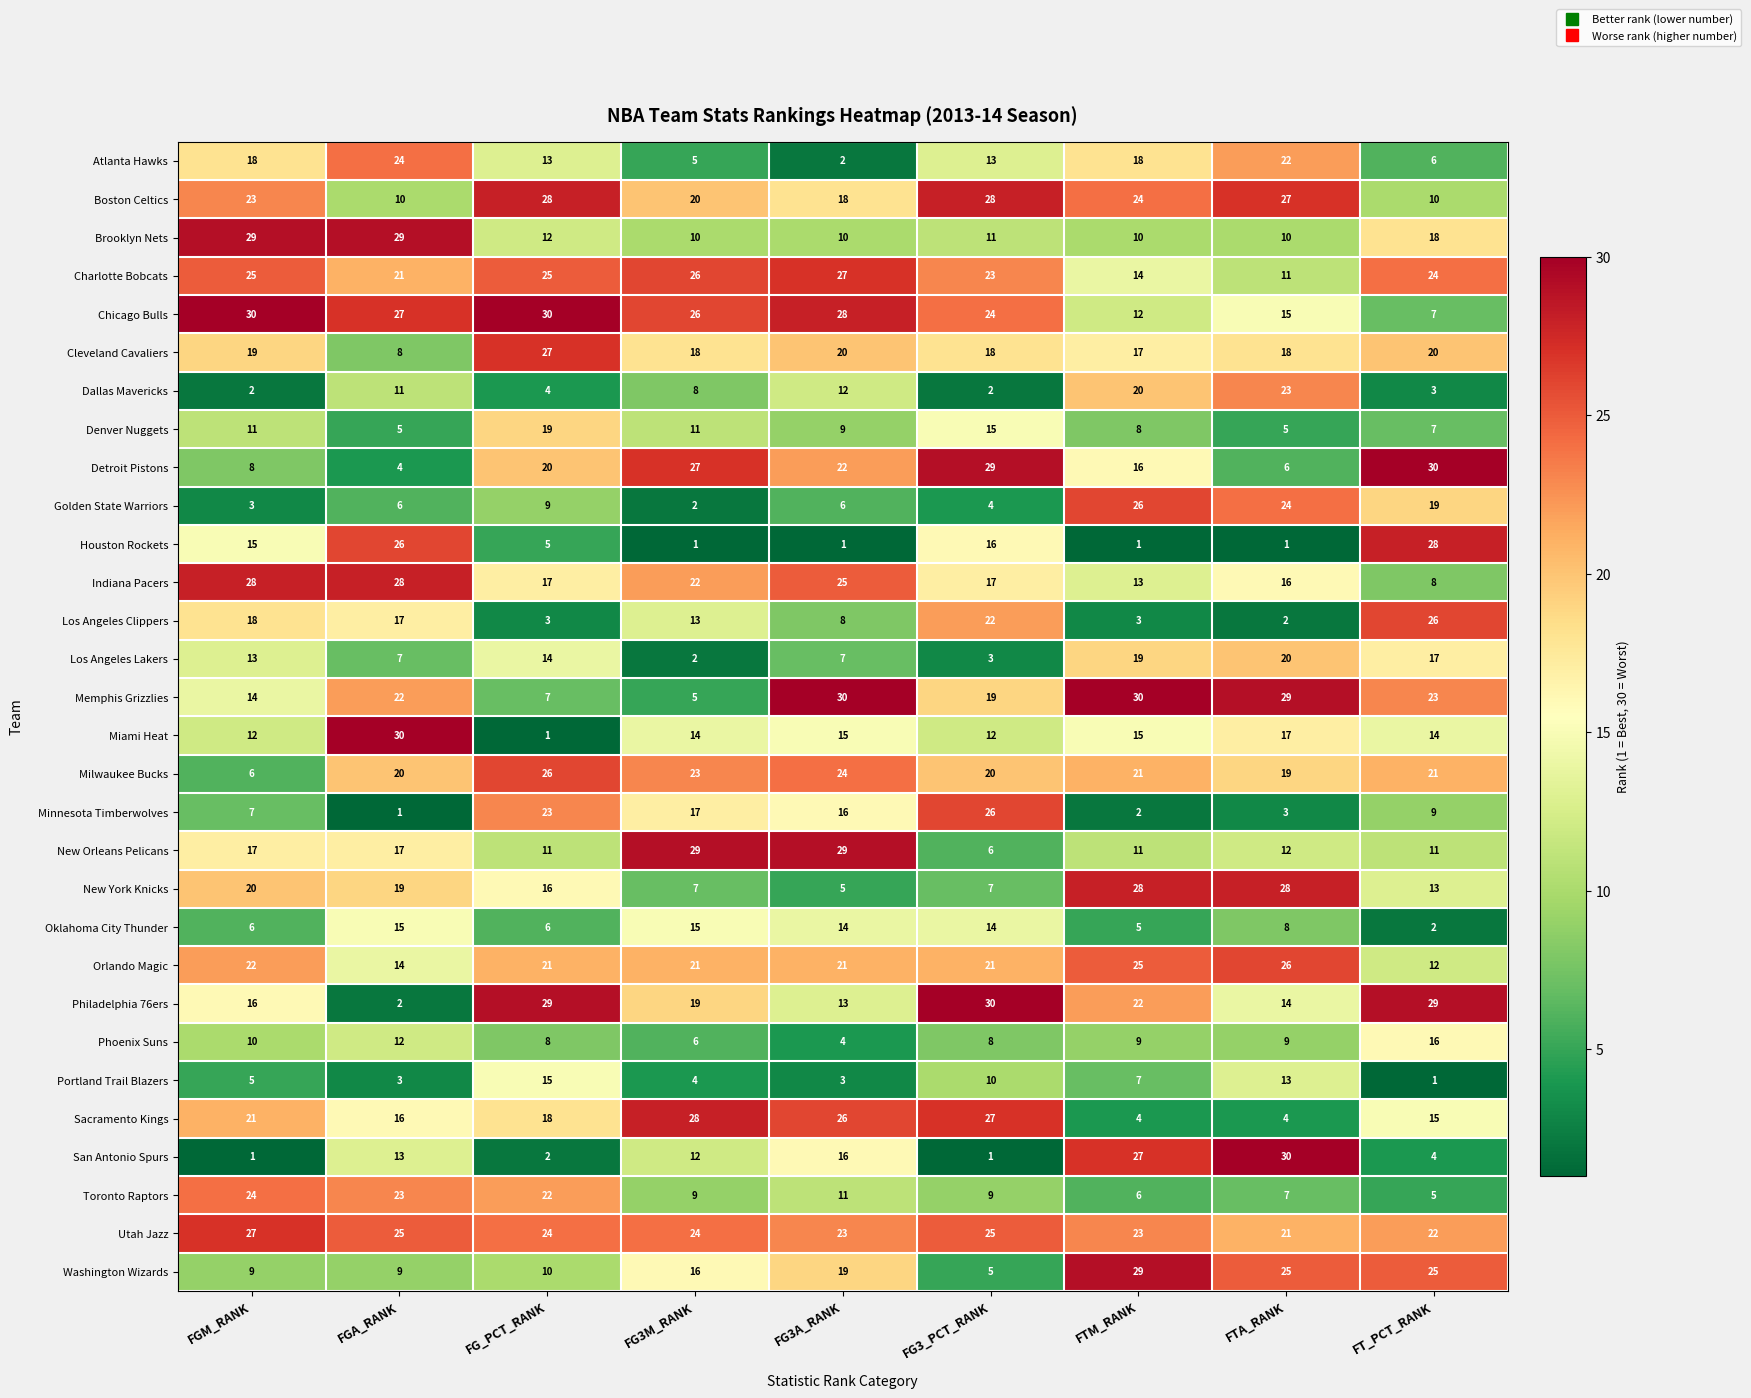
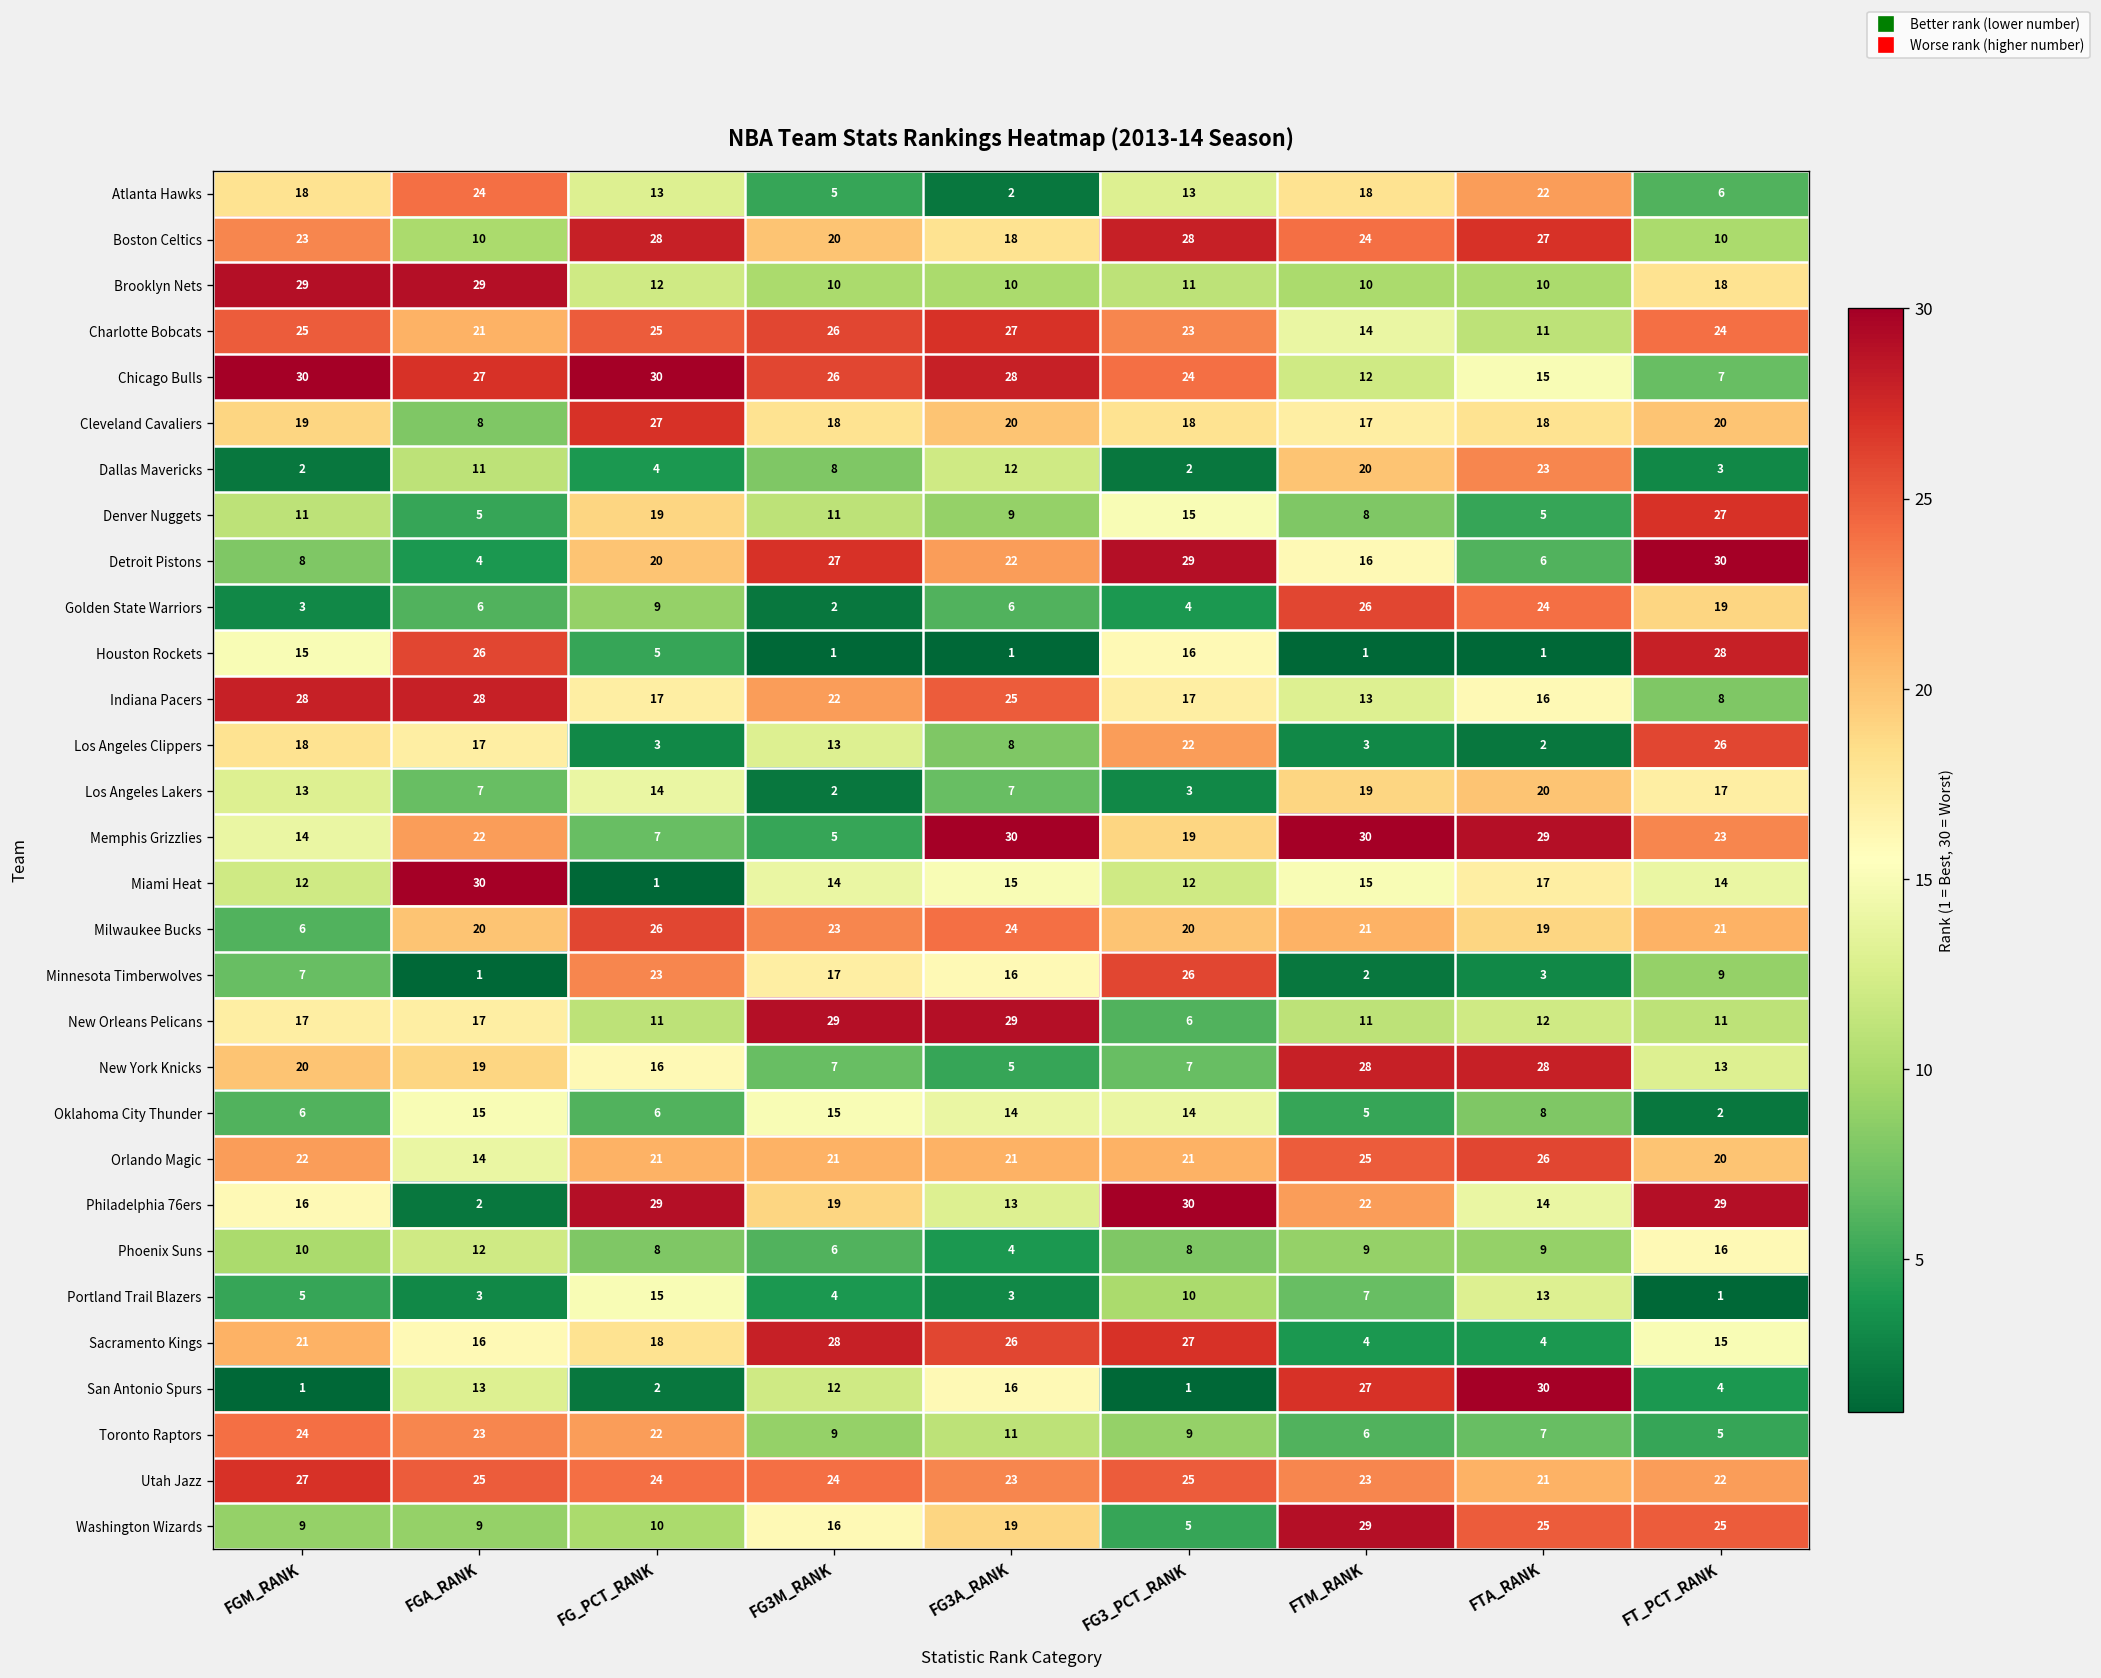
Denver Nuggets, FT_PCT_RANK: 7 -> 27
Orlando Magic, FT_PCT_RANK: 12 -> 20
